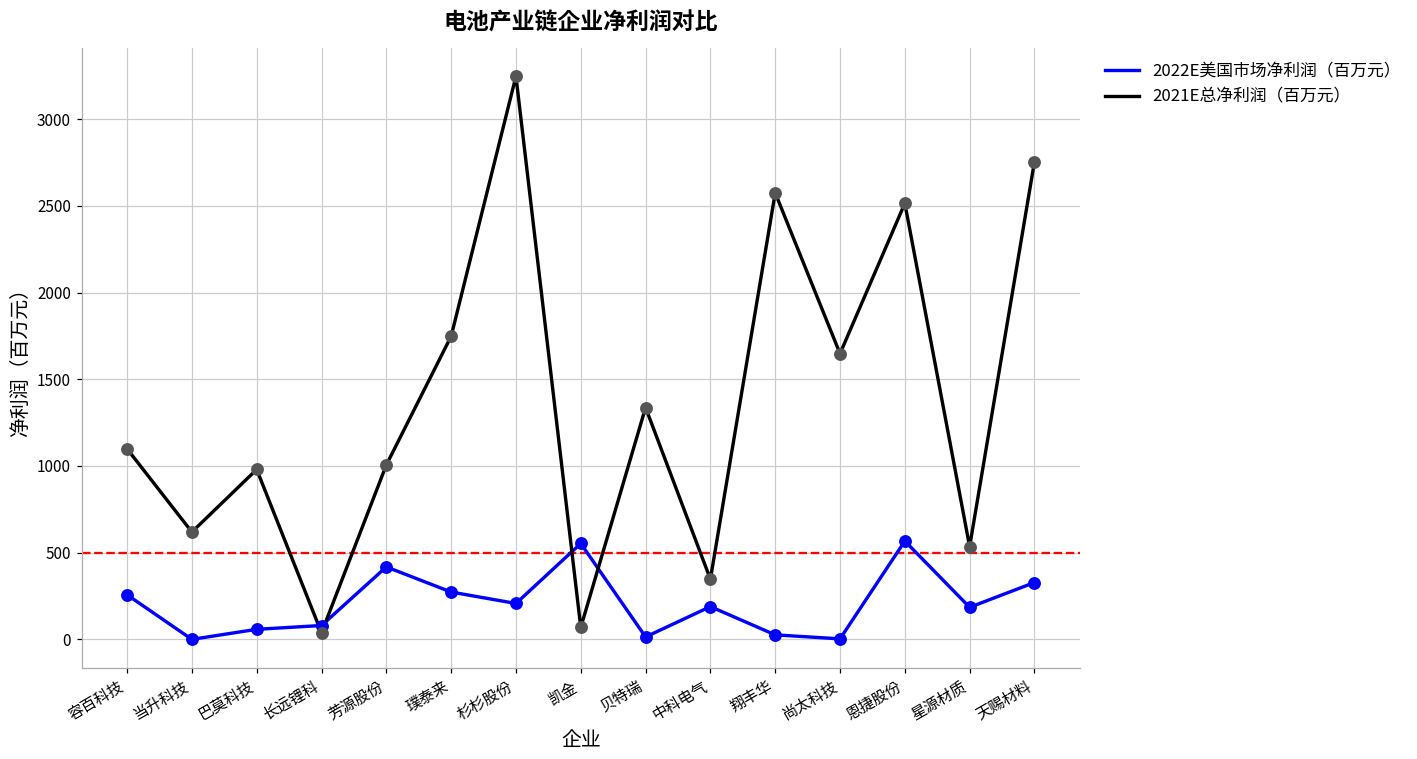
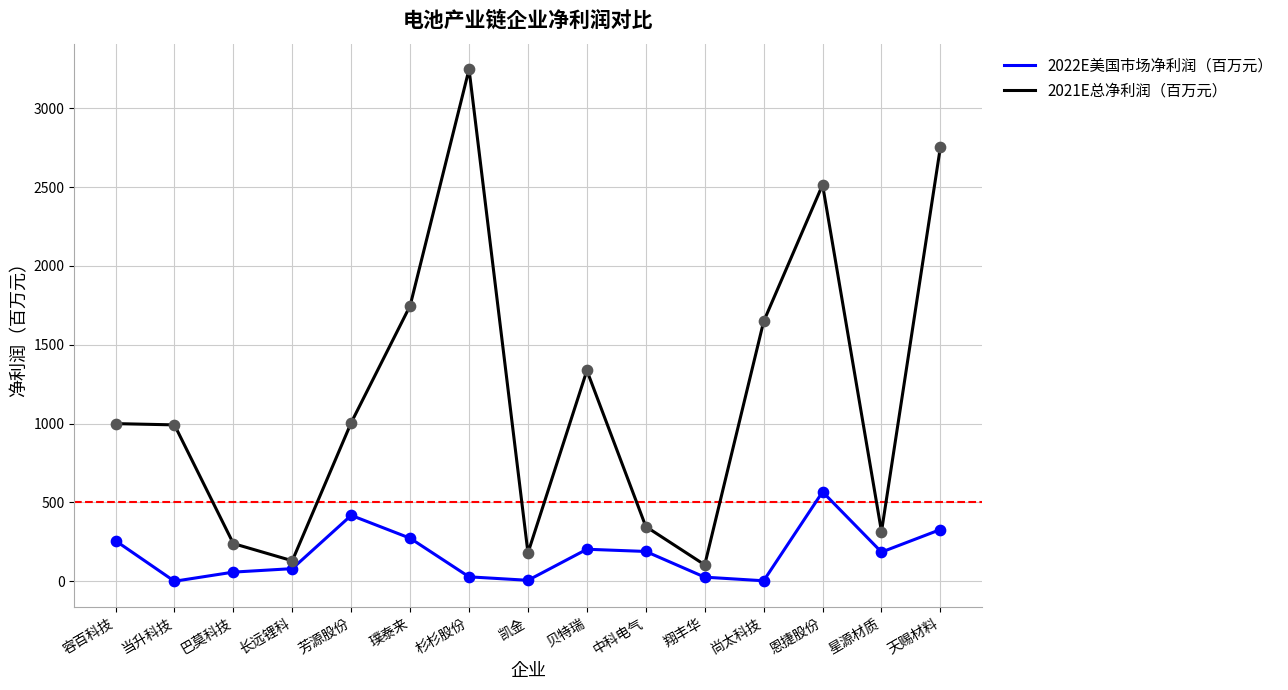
2021E总净利润（百万元）, 容百科技: 1100 -> 1000
2021E总净利润（百万元）, 当升科技: 620 -> 990
2021E总净利润（百万元）, 巴莫科技: 980 -> 240
2021E总净利润（百万元）, 长远锂科: 40 -> 130
2022E美国市场净利润（百万元）, 杉杉股份: 210 -> 30
2022E美国市场净利润（百万元）, 凯金: 550 -> 10
2021E总净利润（百万元）, 凯金: 70 -> 180
2022E美国市场净利润（百万元）, 贝特瑞: 10 -> 200
2021E总净利润（百万元）, 翔丰华: 2580 -> 100
2021E总净利润（百万元）, 星源材质: 540 -> 320
